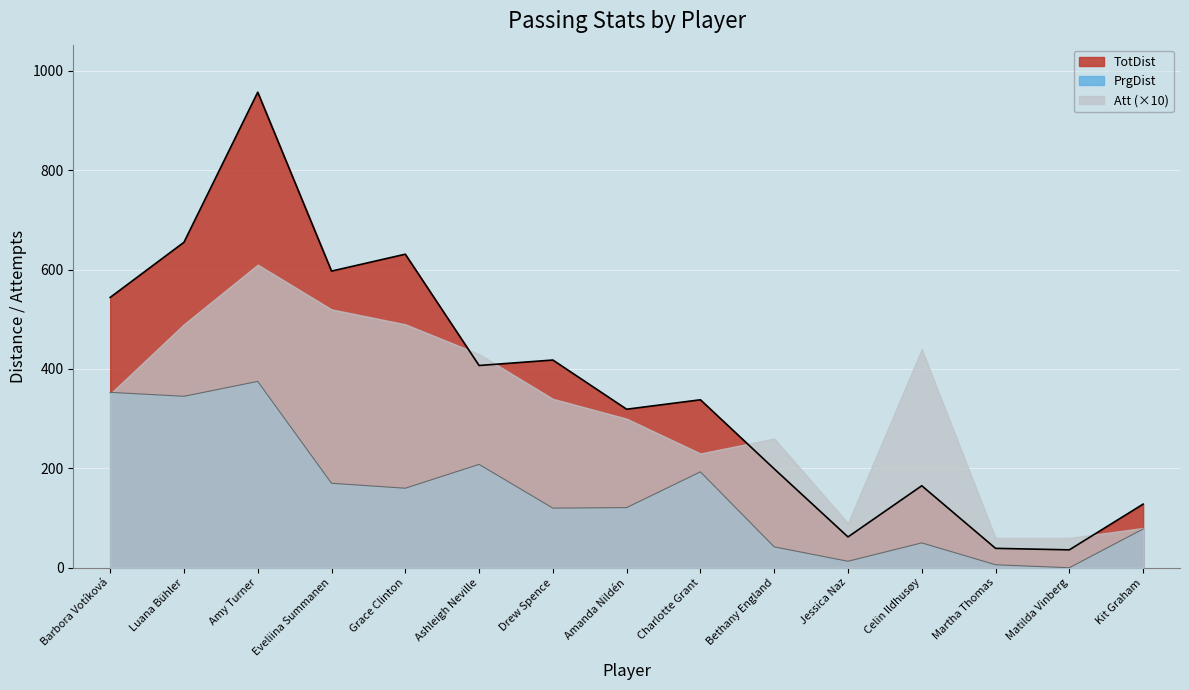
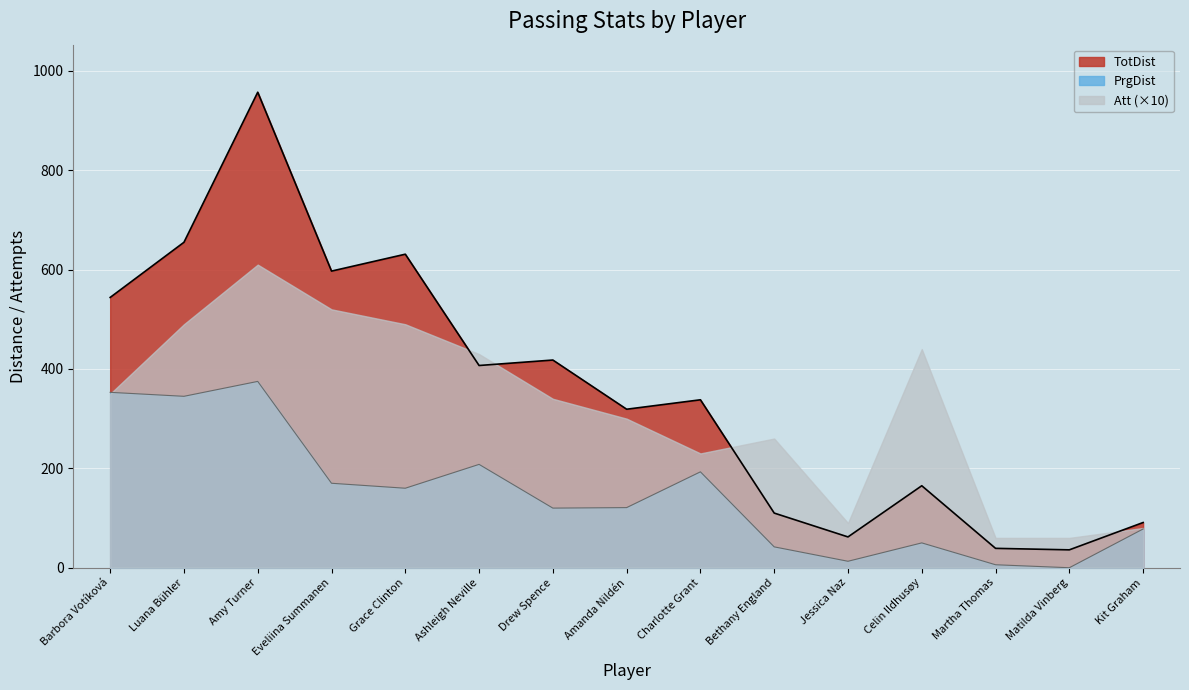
TotDist, Bethany England: 200 -> 110
TotDist, Kit Graham: 130 -> 90
